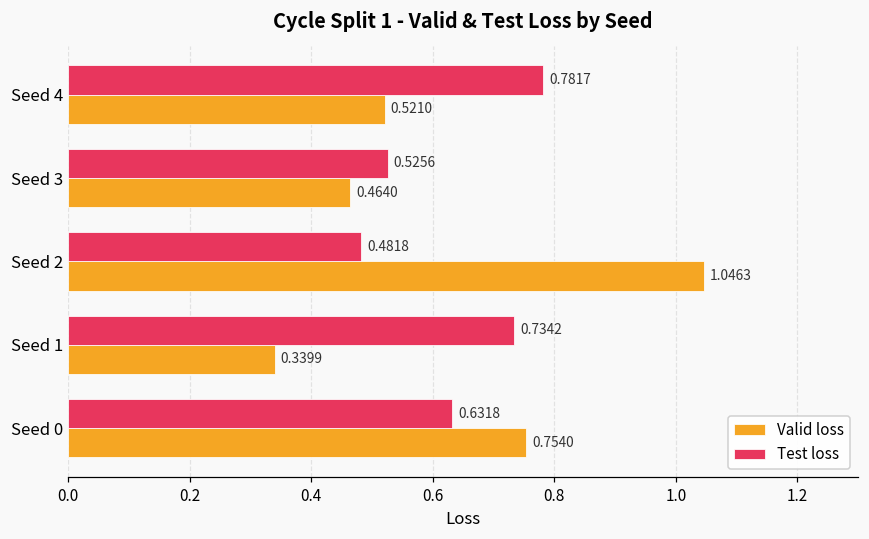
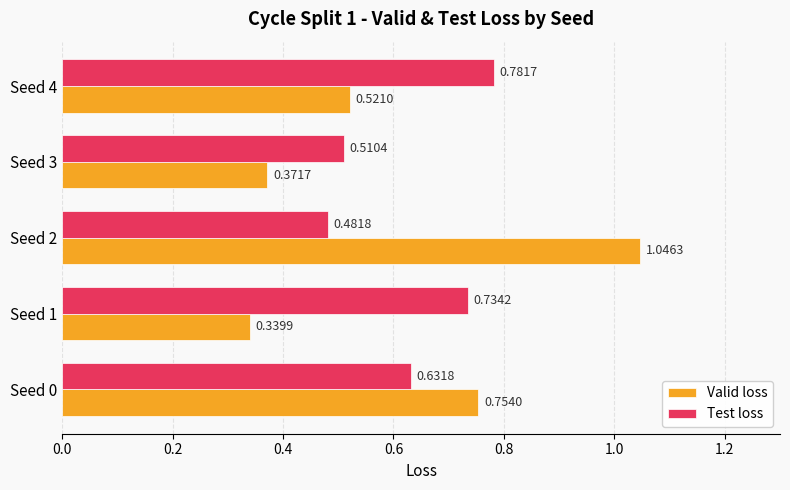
Test loss, Seed 3: 0.5256 -> 0.5104
Valid loss, Seed 3: 0.4640 -> 0.3717
